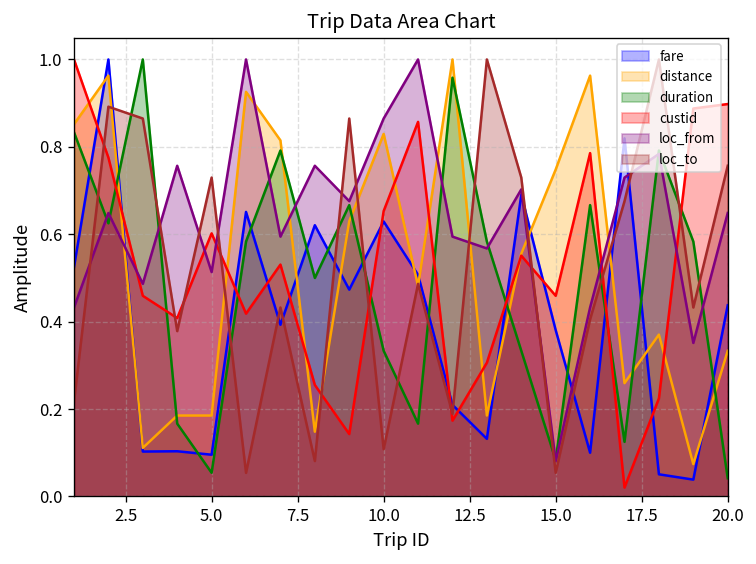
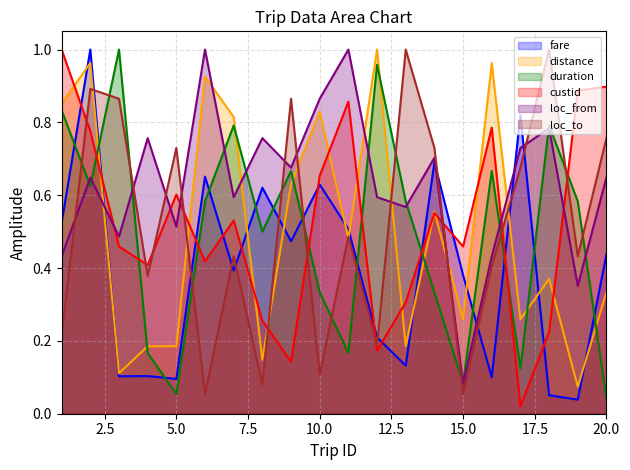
distance, 15.0: 0.75 -> 0.26
